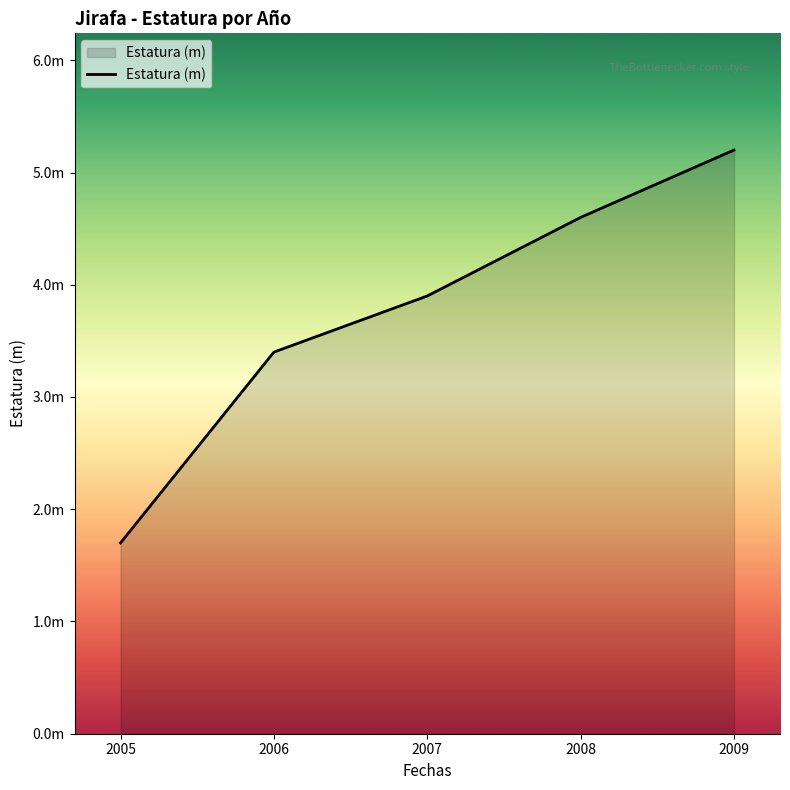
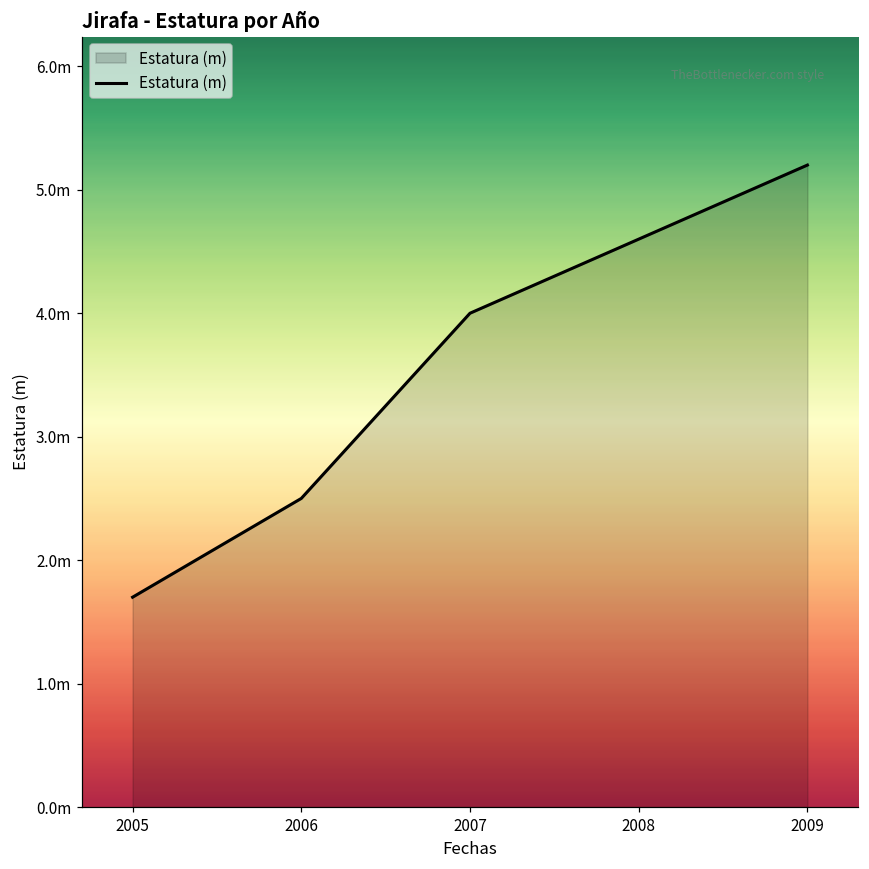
2006: 3.4m -> 2.5m
2007: 3.9m -> 4.0m
